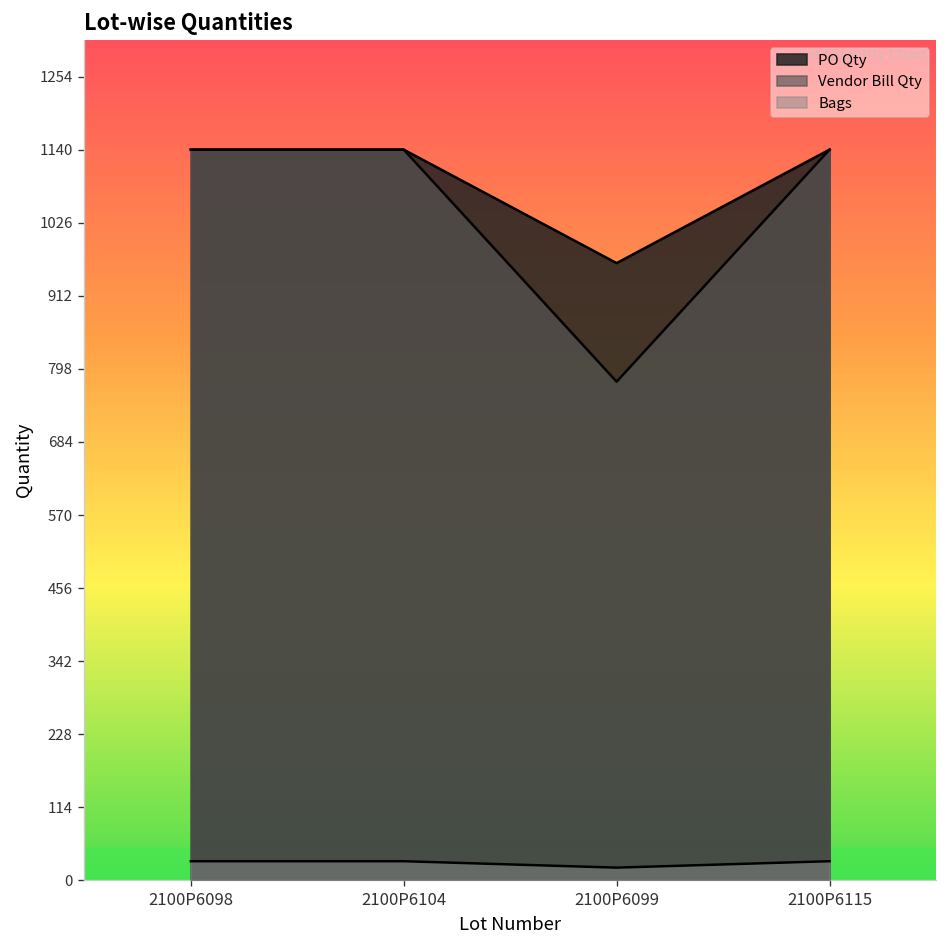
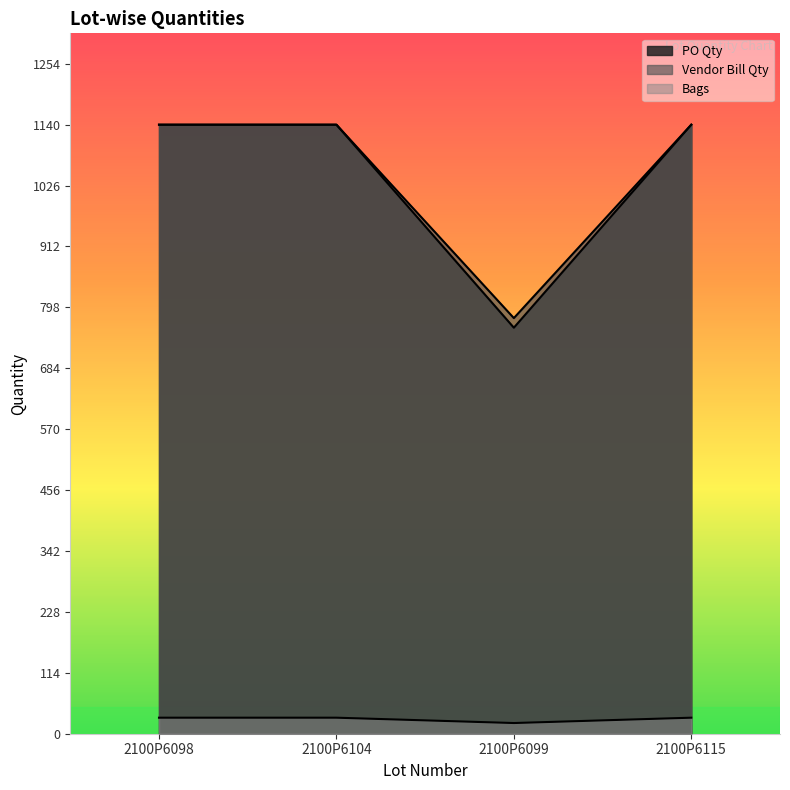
PO Qty, 2100P6099: 960 -> 760
